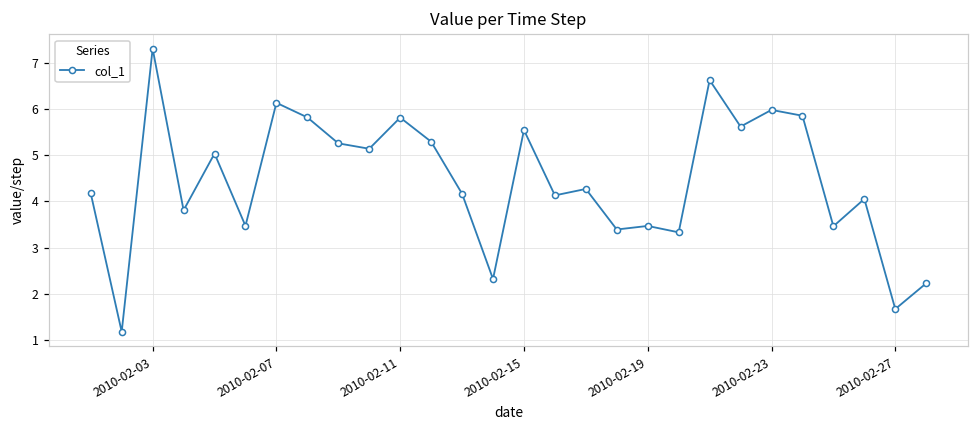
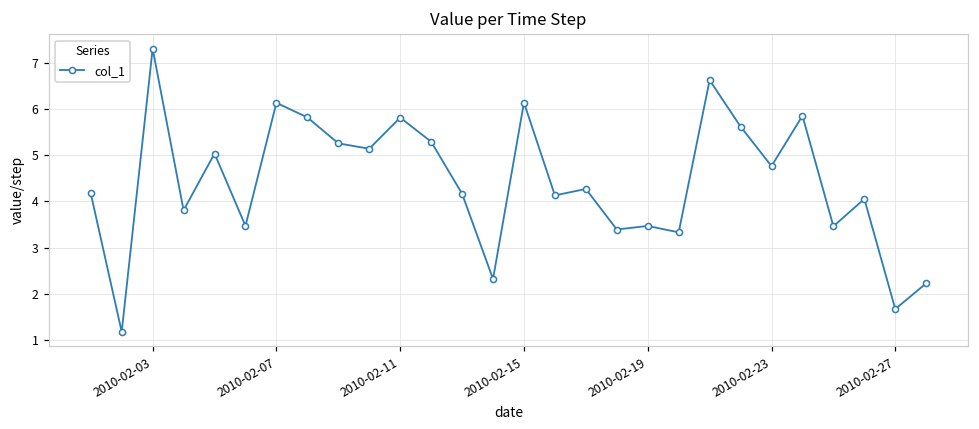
2010-02-15: 5.5 -> 6.1
2010-02-23: 6.0 -> 4.8
